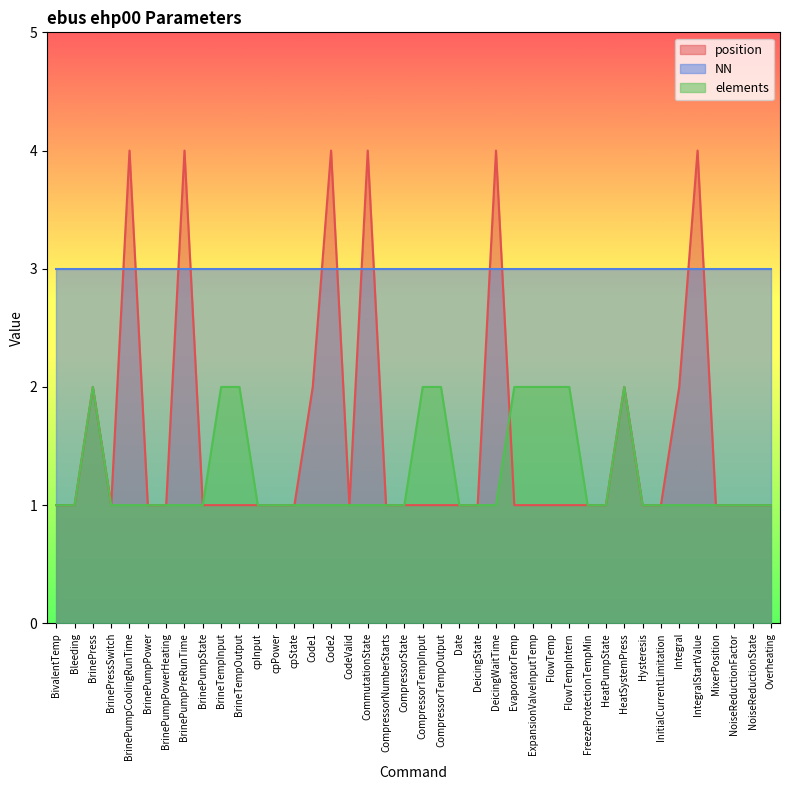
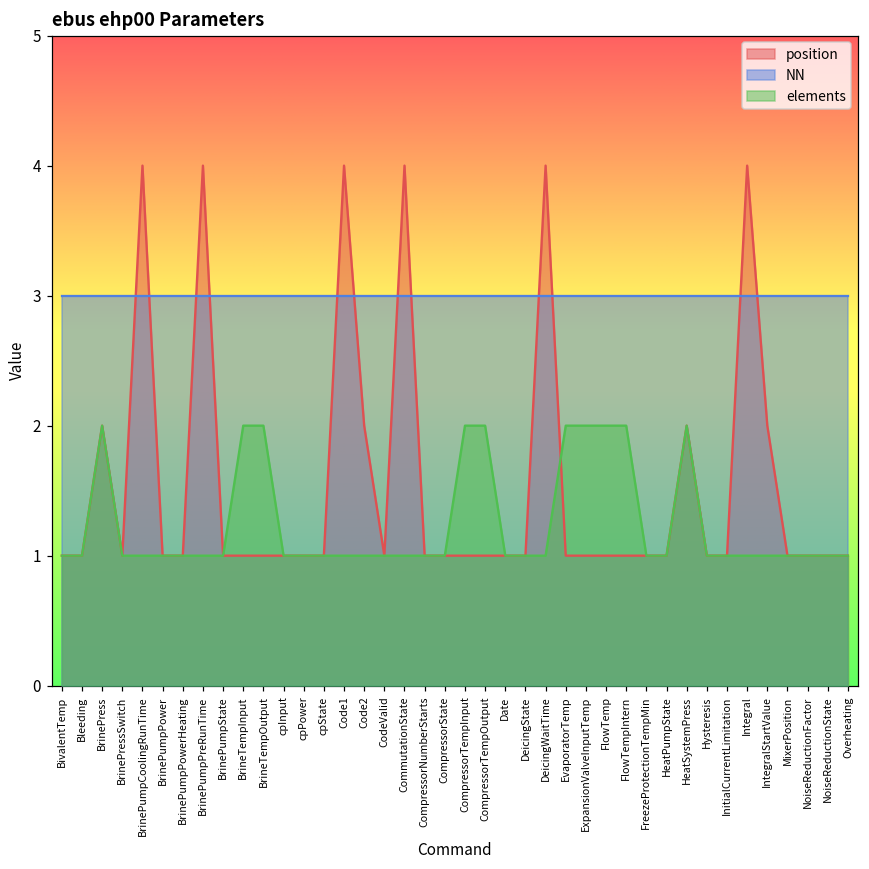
position, Code1: 2 -> 4
position, Code2: 4 -> 2
position, Integral: 2 -> 4
position, IntegralStartValue: 4 -> 2
